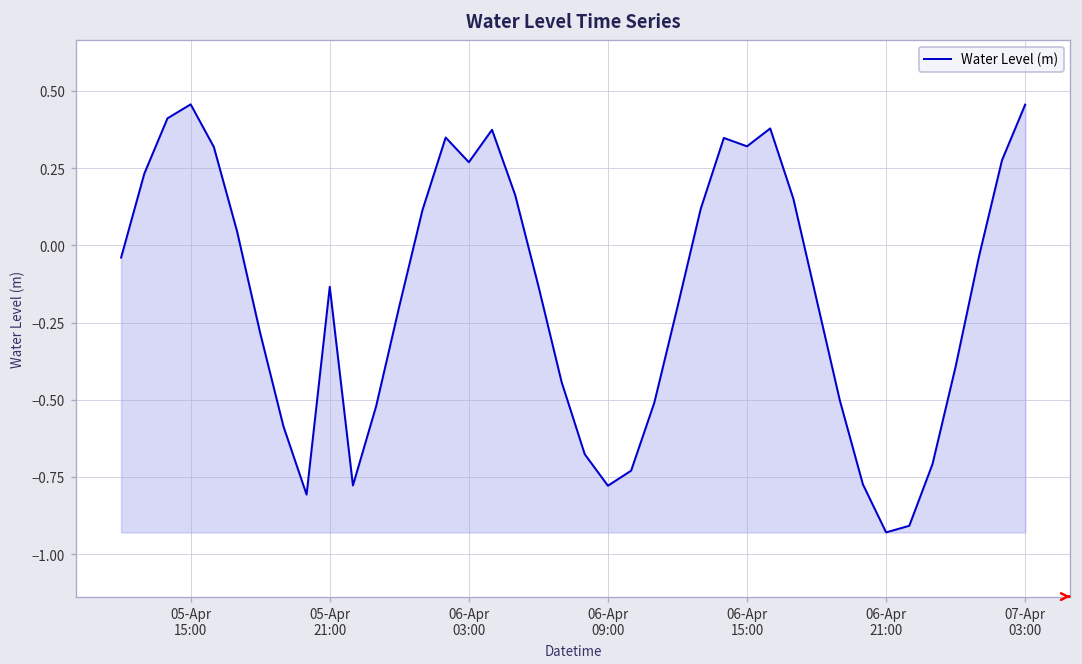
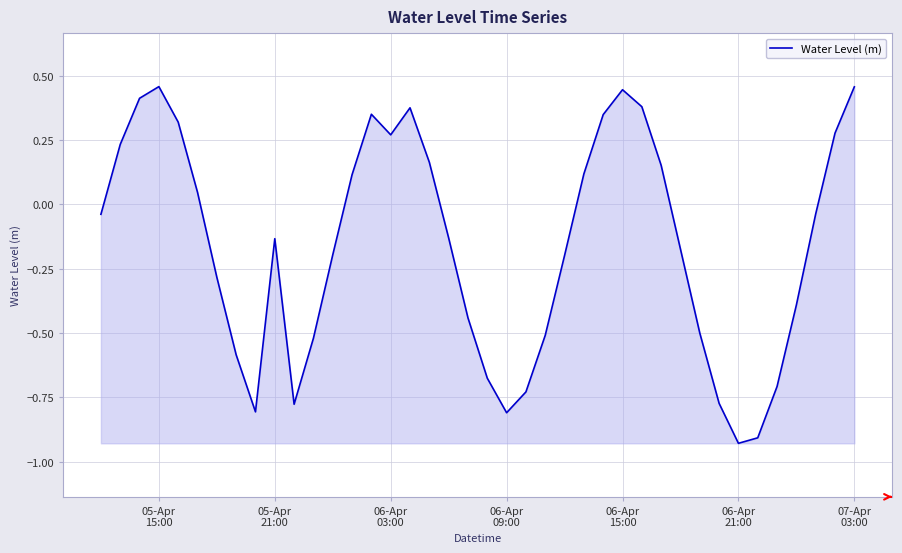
06-Apr 09:00: -0.78 -> -0.81
06-Apr 15:00: 0.32 -> 0.44
